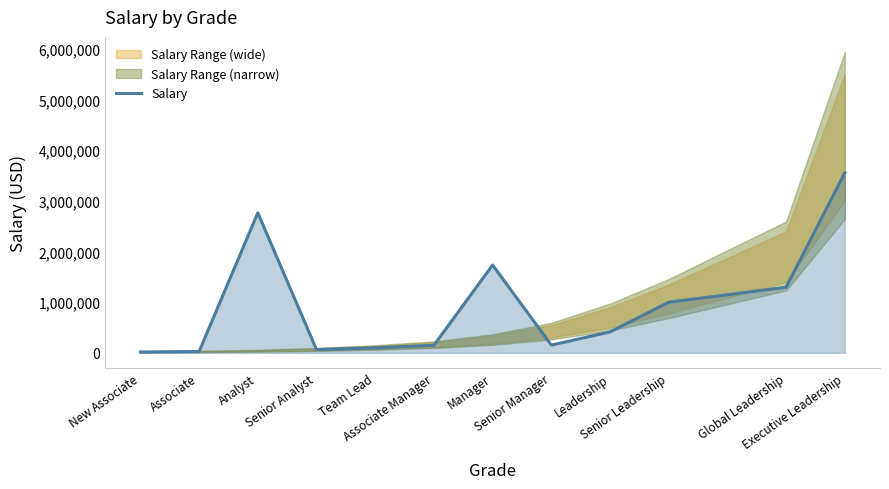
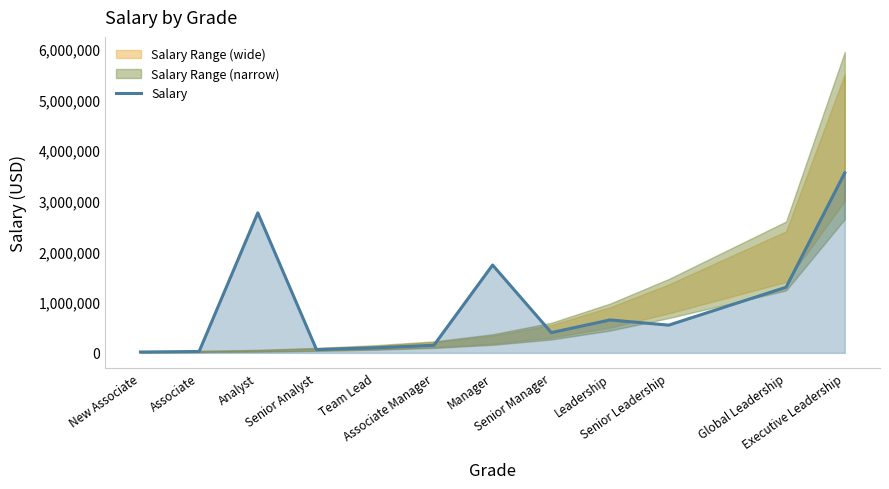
Salary, Senior Manager: 200,000 -> 400,000
Salary, Leadership: 400,000 -> 700,000
Salary, Senior Leadership: 1,000,000 -> 500,000
